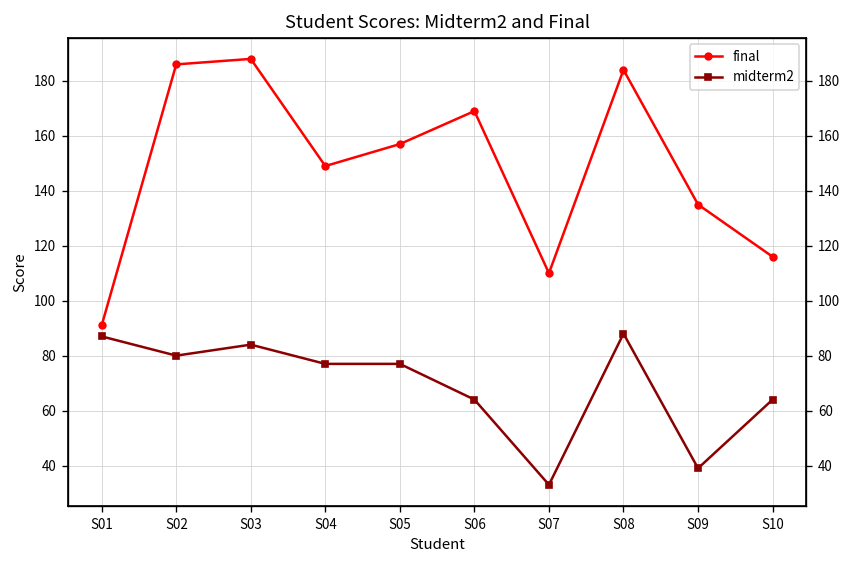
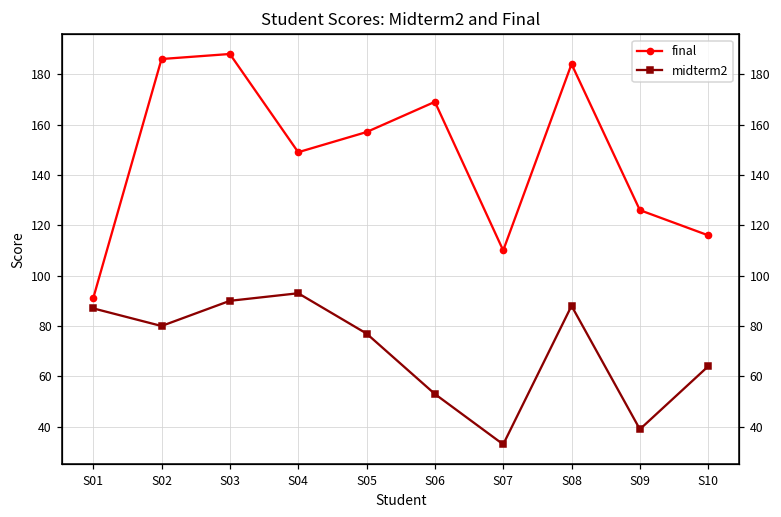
midterm2, S03: 84 -> 90
midterm2, S04: 77 -> 93
midterm2, S06: 64 -> 53
final, S09: 135 -> 126
